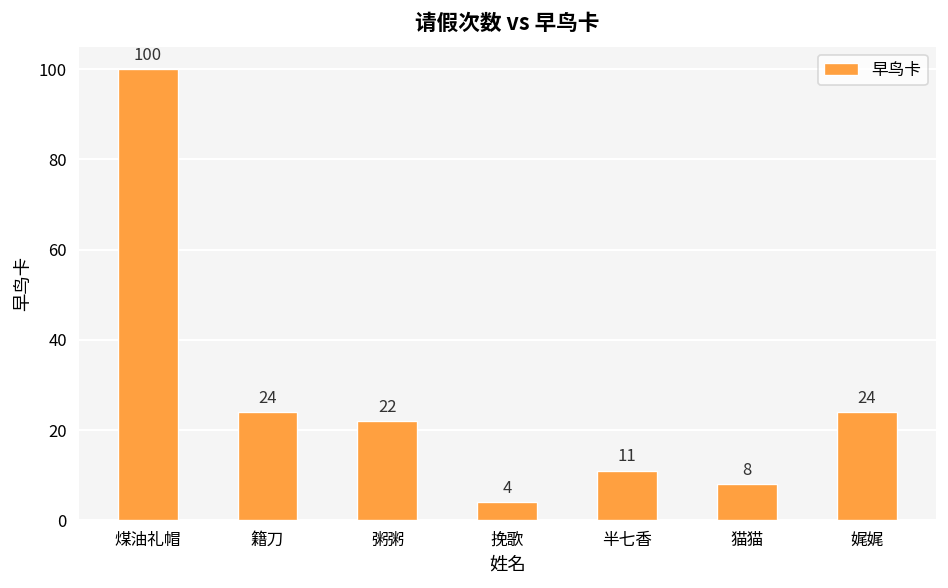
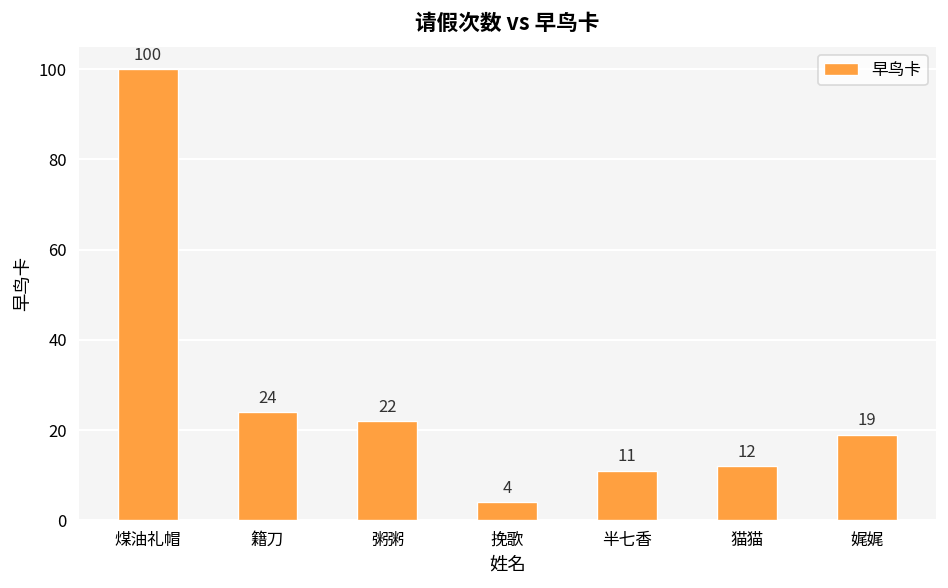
猫猫: 8 -> 12
娓娓: 24 -> 19
